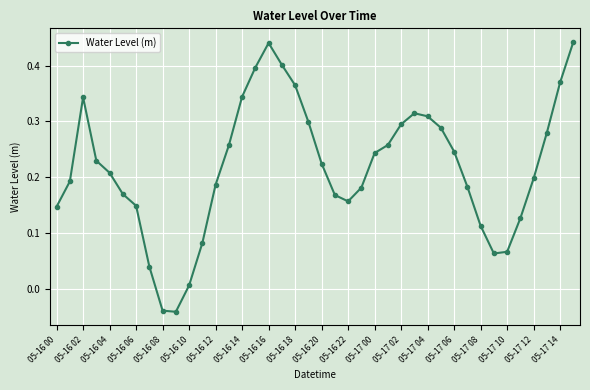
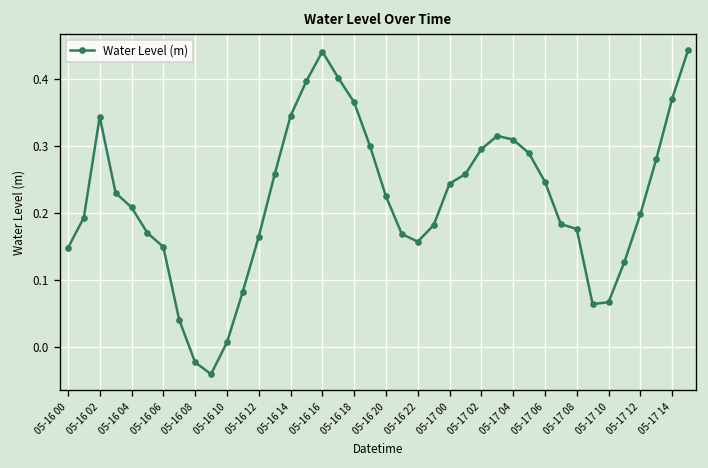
05-16 08: -0.04 -> -0.02
05-16 12: 0.19 -> 0.16
05-17 08: 0.11 -> 0.18
